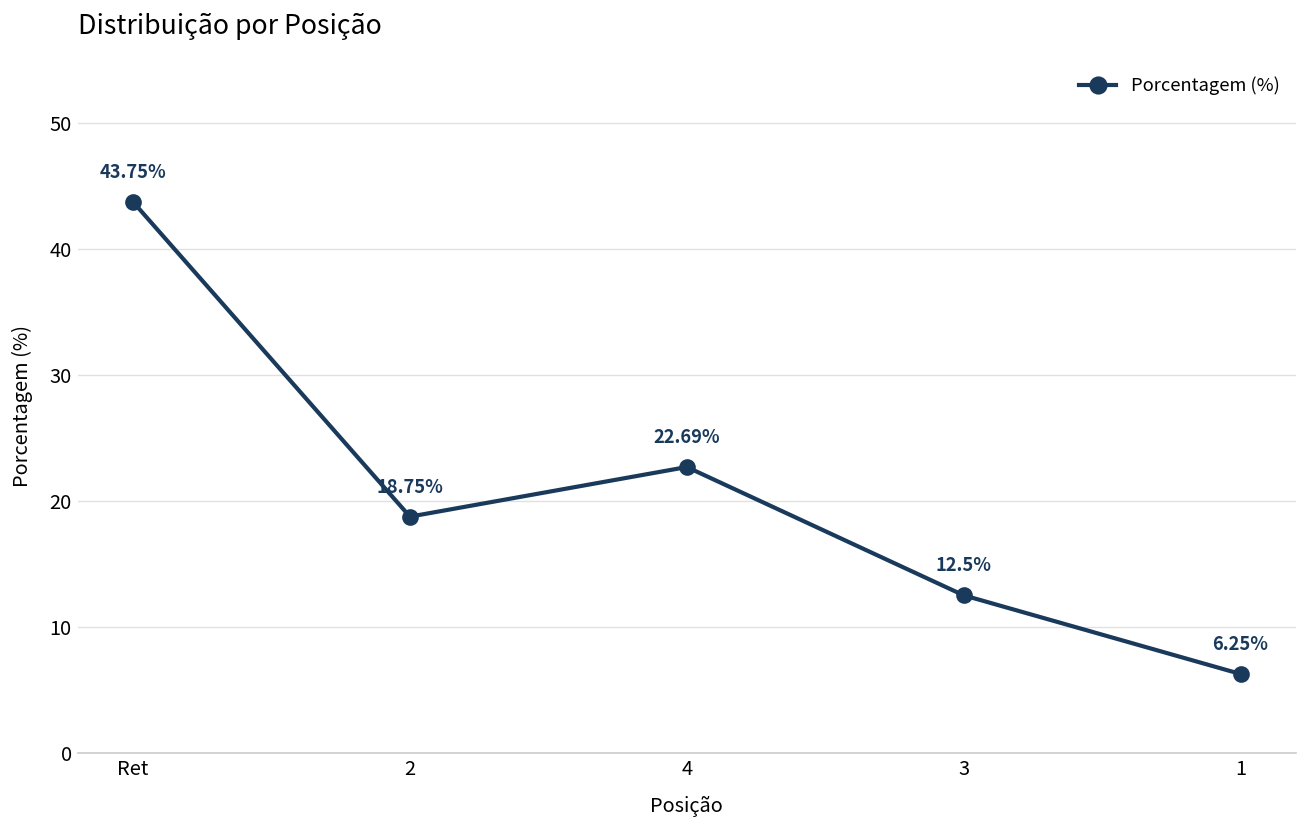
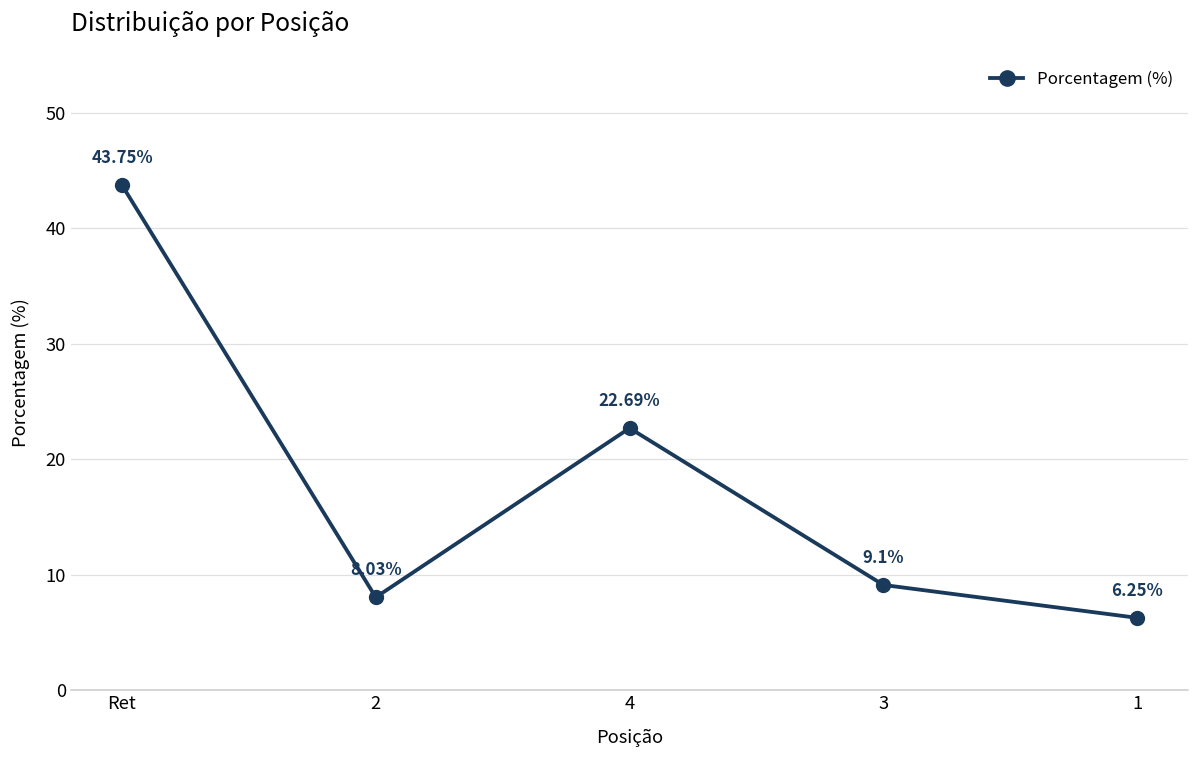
2: 18.75% -> 8.03%
3: 12.5% -> 9.1%
